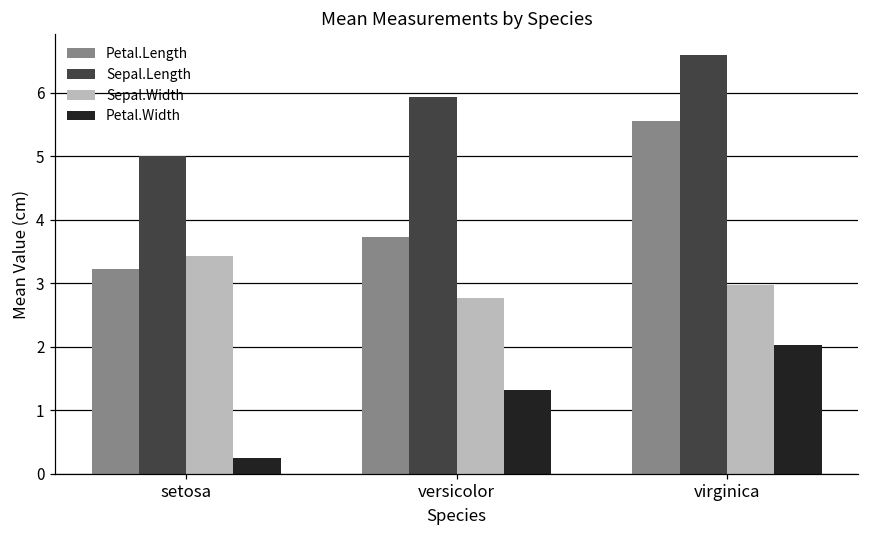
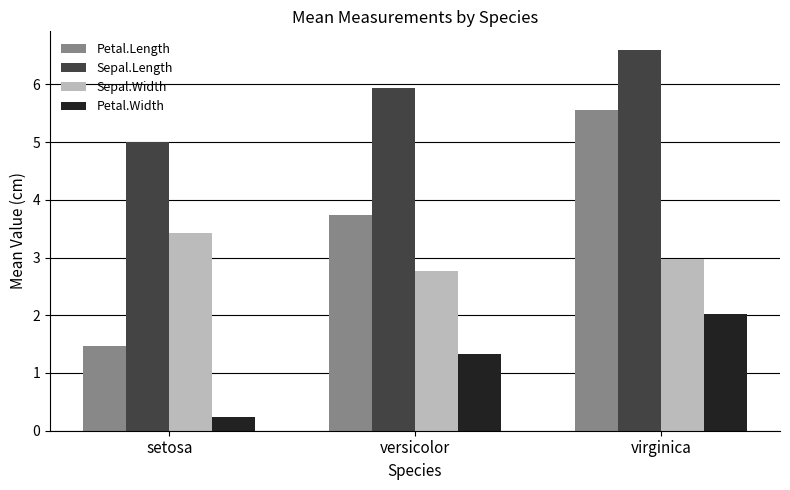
Petal.Length, setosa: 3.2 -> 1.5
